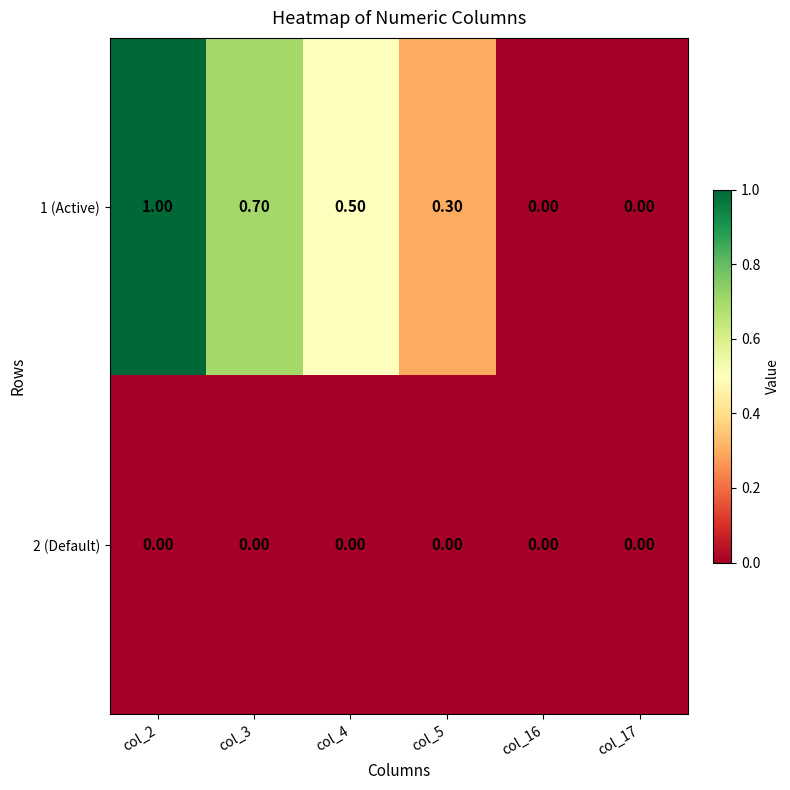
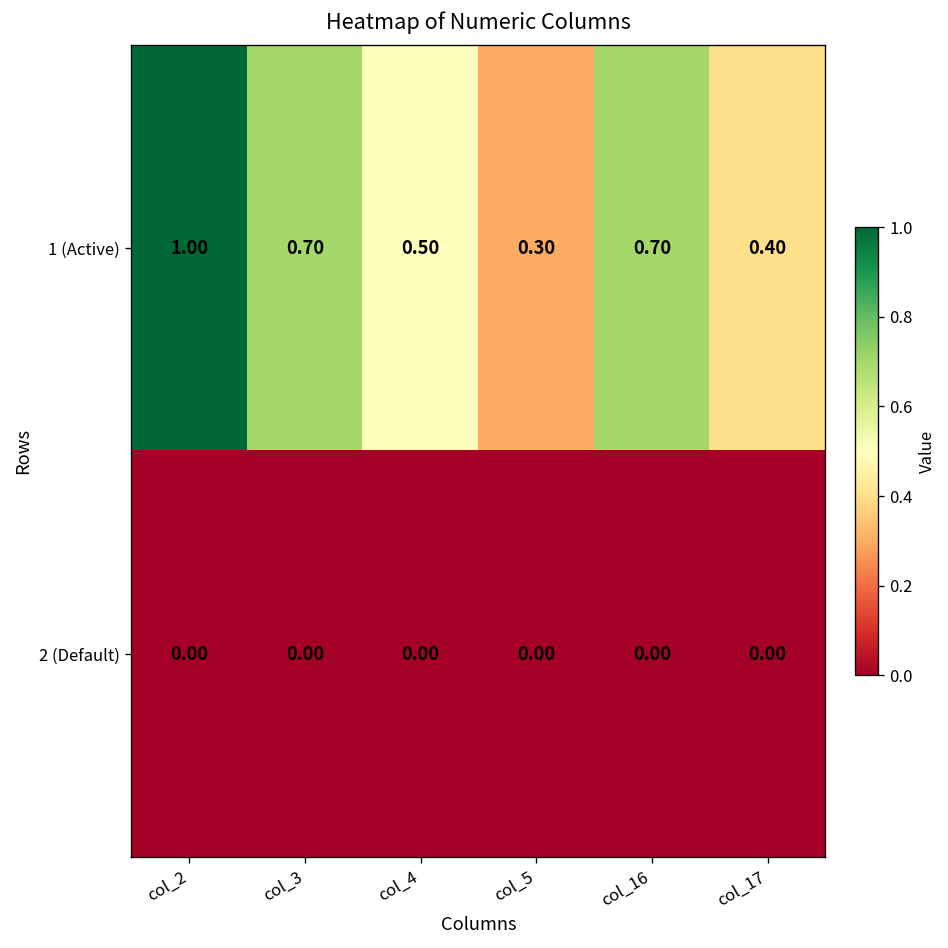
1 (Active), col_16: 0.00 -> 0.70
1 (Active), col_17: 0.00 -> 0.40
